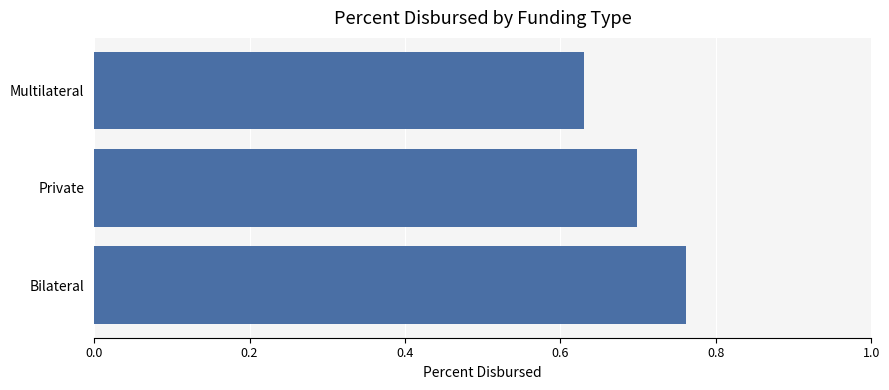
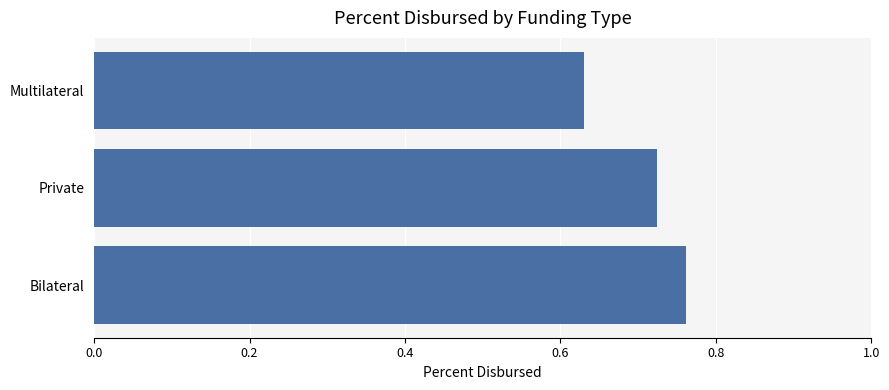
Private: 0.70 -> 0.72
